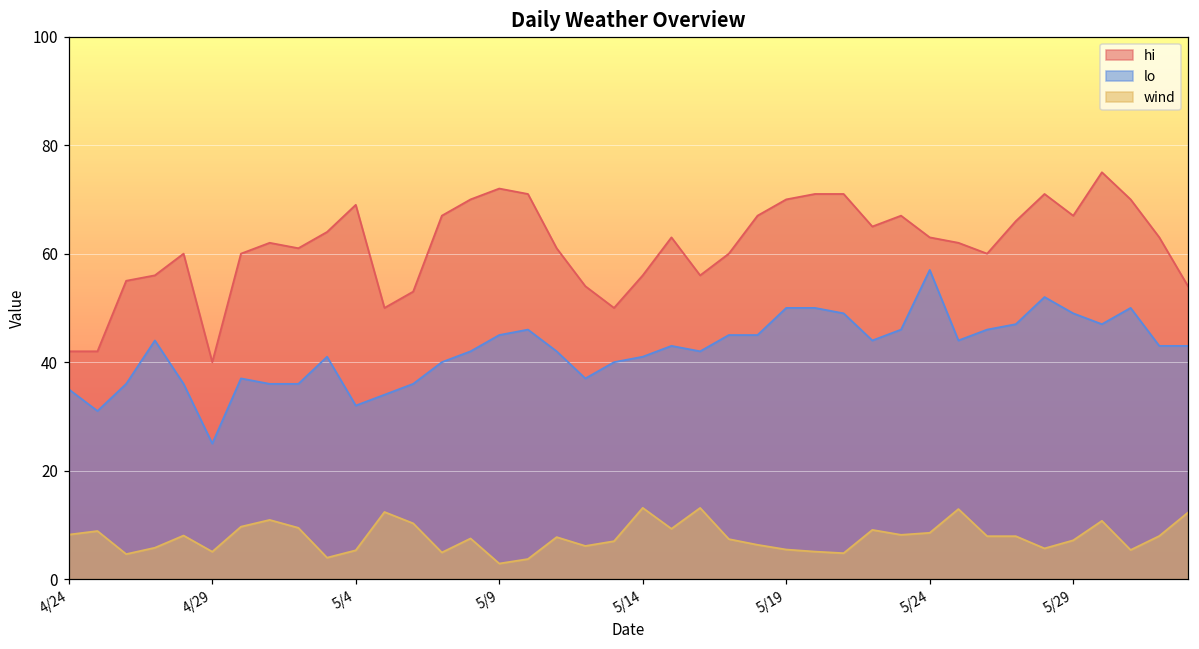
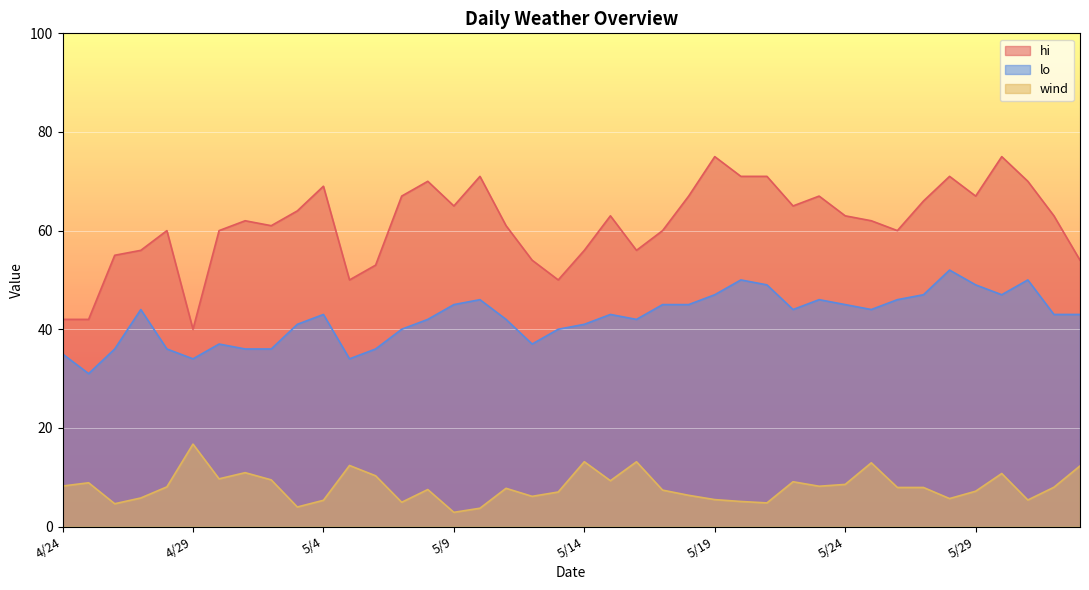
lo, 4/29: 25 -> 34
wind, 4/29: 5 -> 17
lo, 5/4: 32 -> 43
hi, 5/9: 72 -> 65
hi, 5/19: 70 -> 75
lo, 5/19: 50 -> 47
lo, 5/24: 57 -> 45
